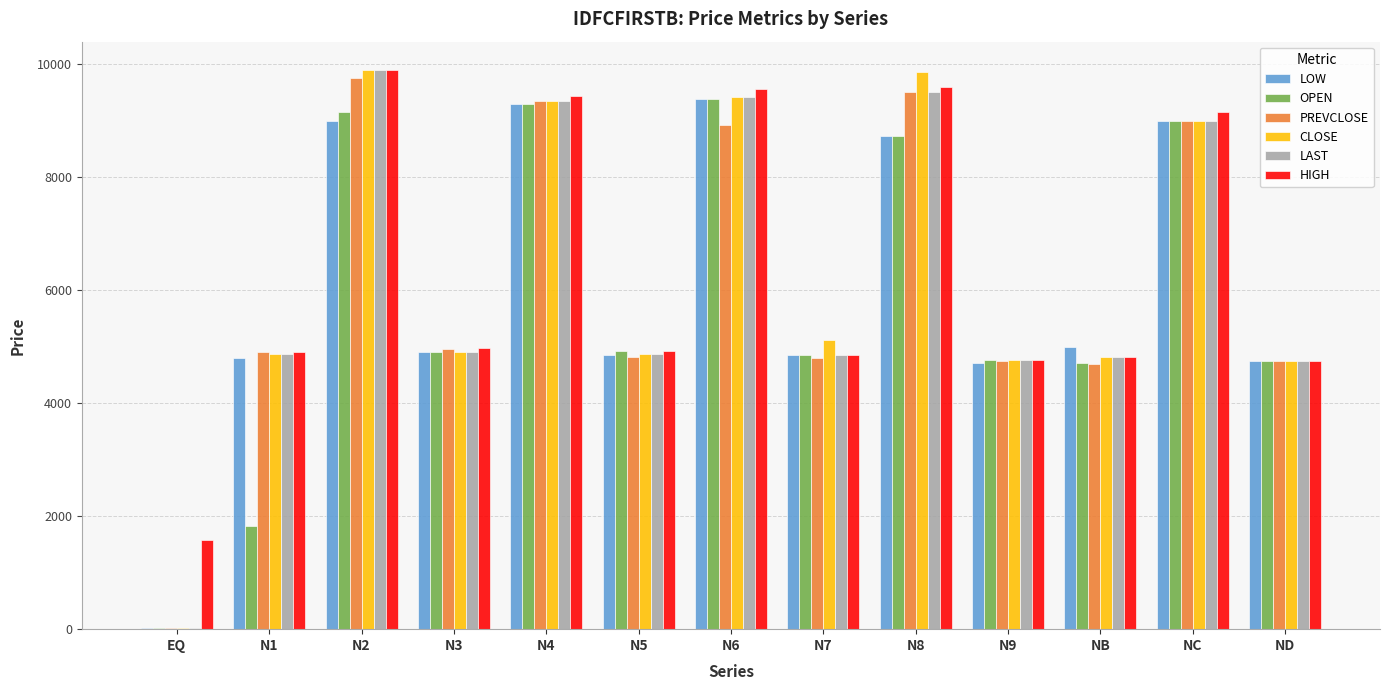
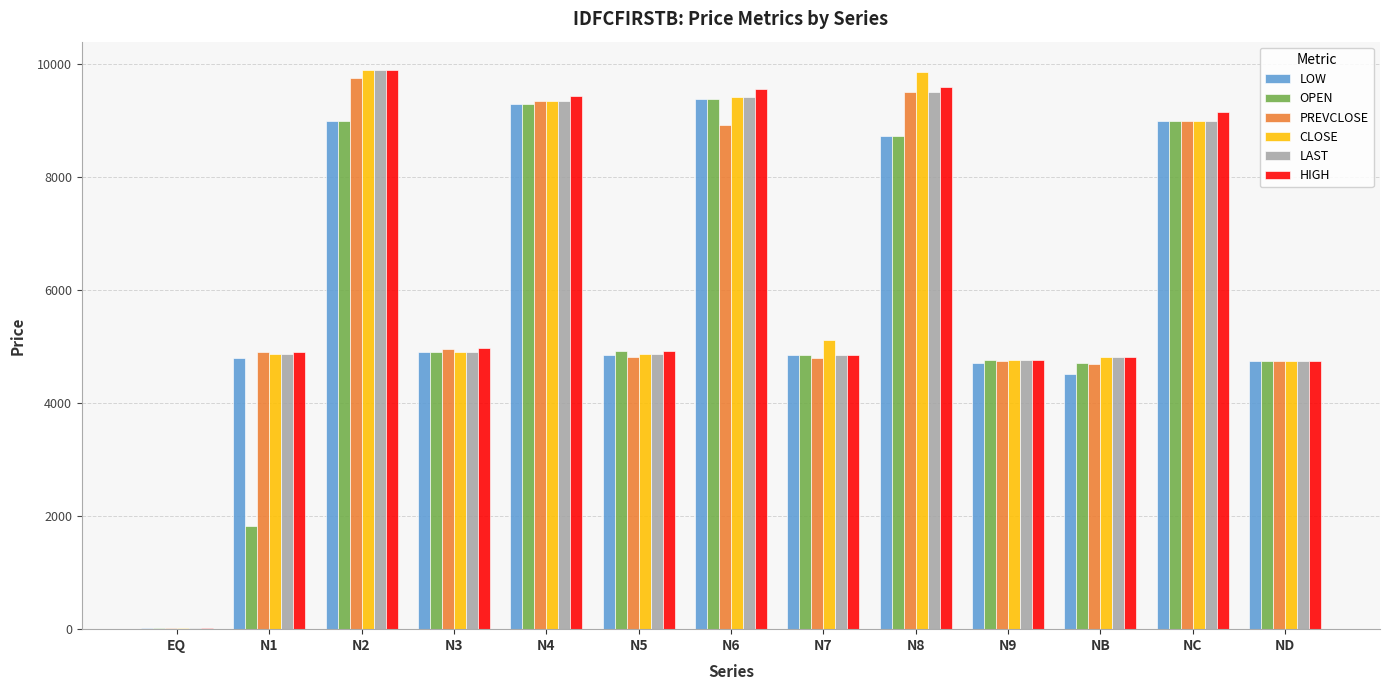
HIGH, EQ: 1600 -> 0
OPEN, N2: 9200 -> 9000
LOW, NB: 5000 -> 4500
